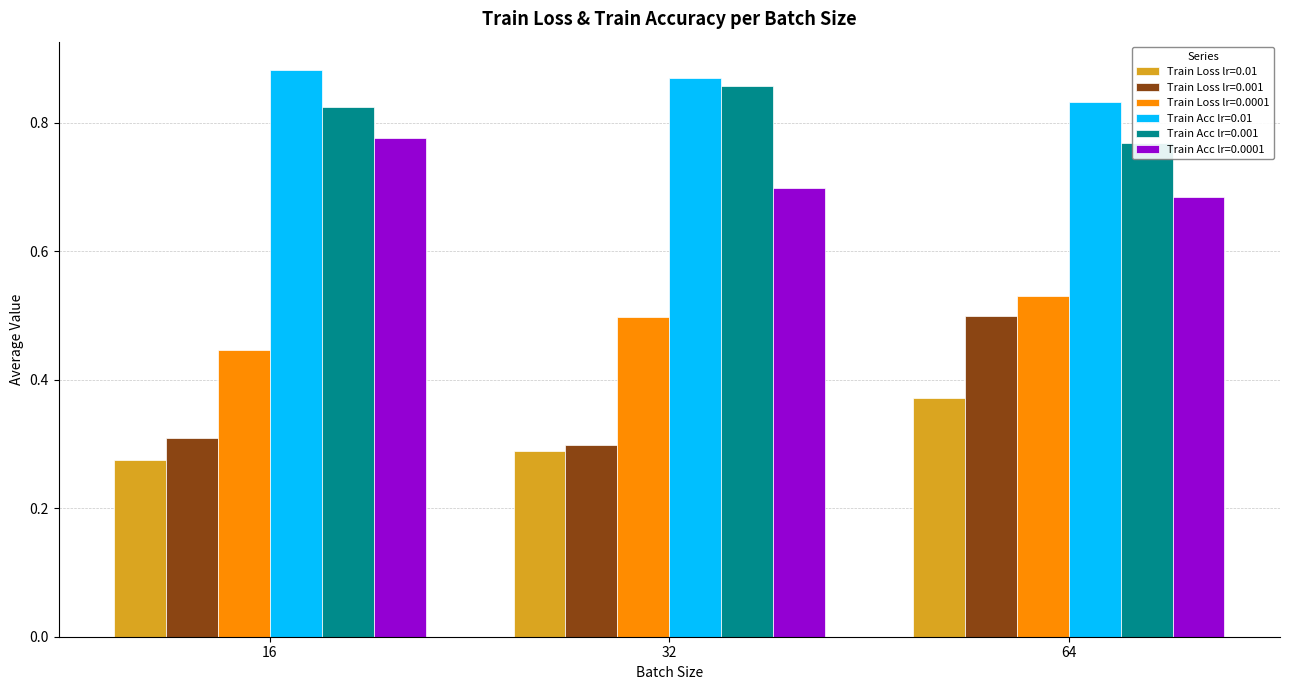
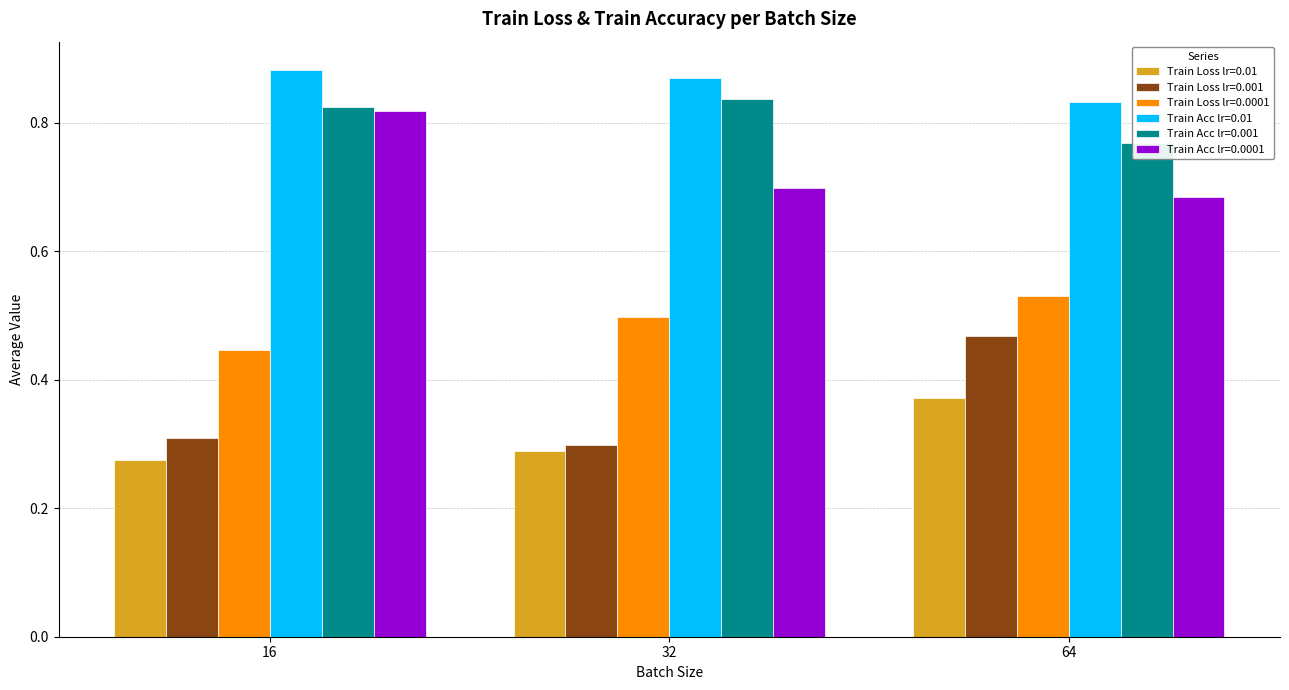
Train Acc lr=0.0001, 16: 0.78 -> 0.82
Train Acc lr=0.001, 32: 0.86 -> 0.84
Train Loss lr=0.001, 64: 0.50 -> 0.47
